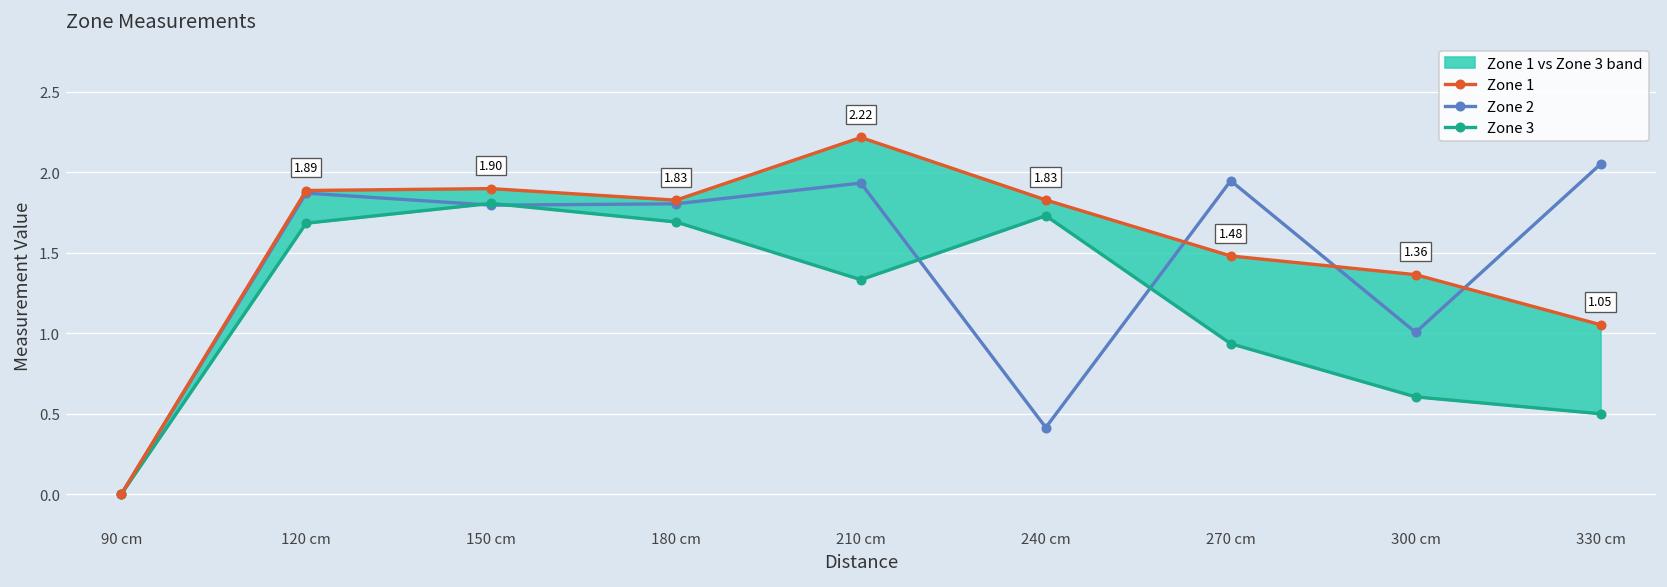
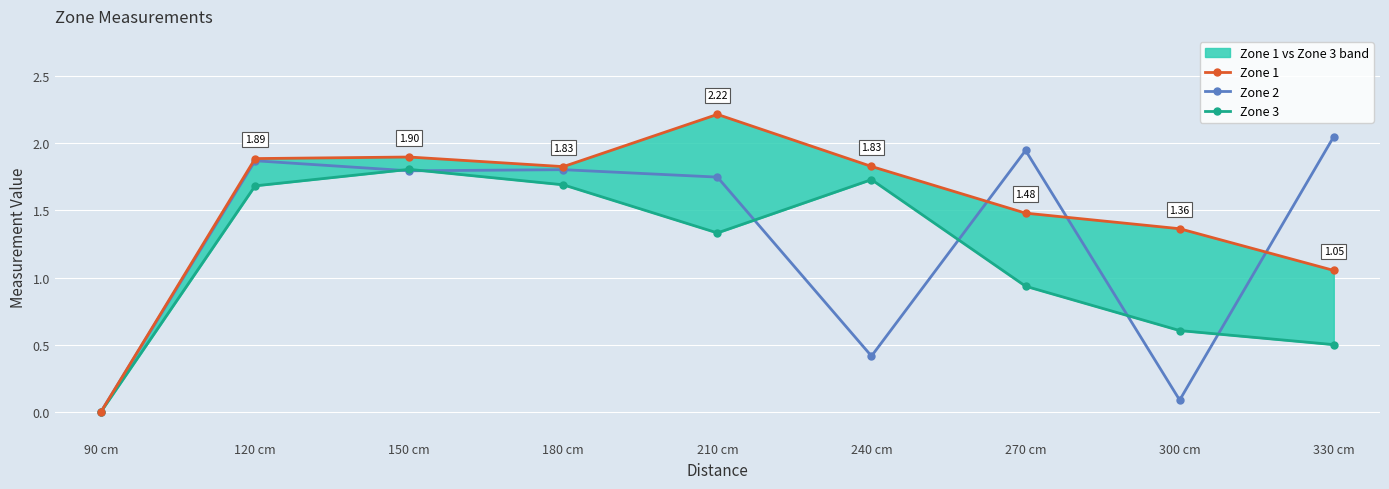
Zone 2, 210 cm: 1.93 -> 1.75
Zone 2, 300 cm: 1.01 -> 0.09
